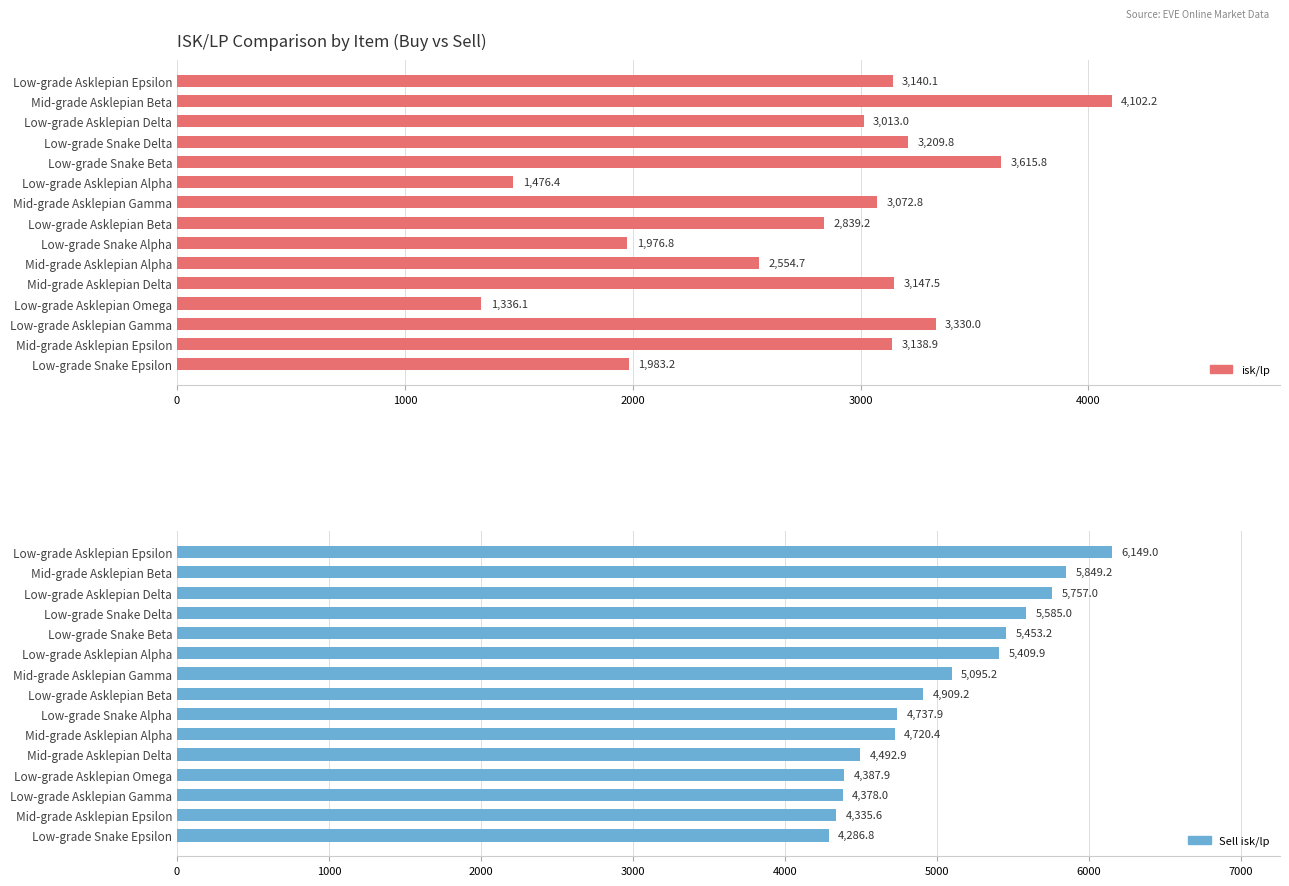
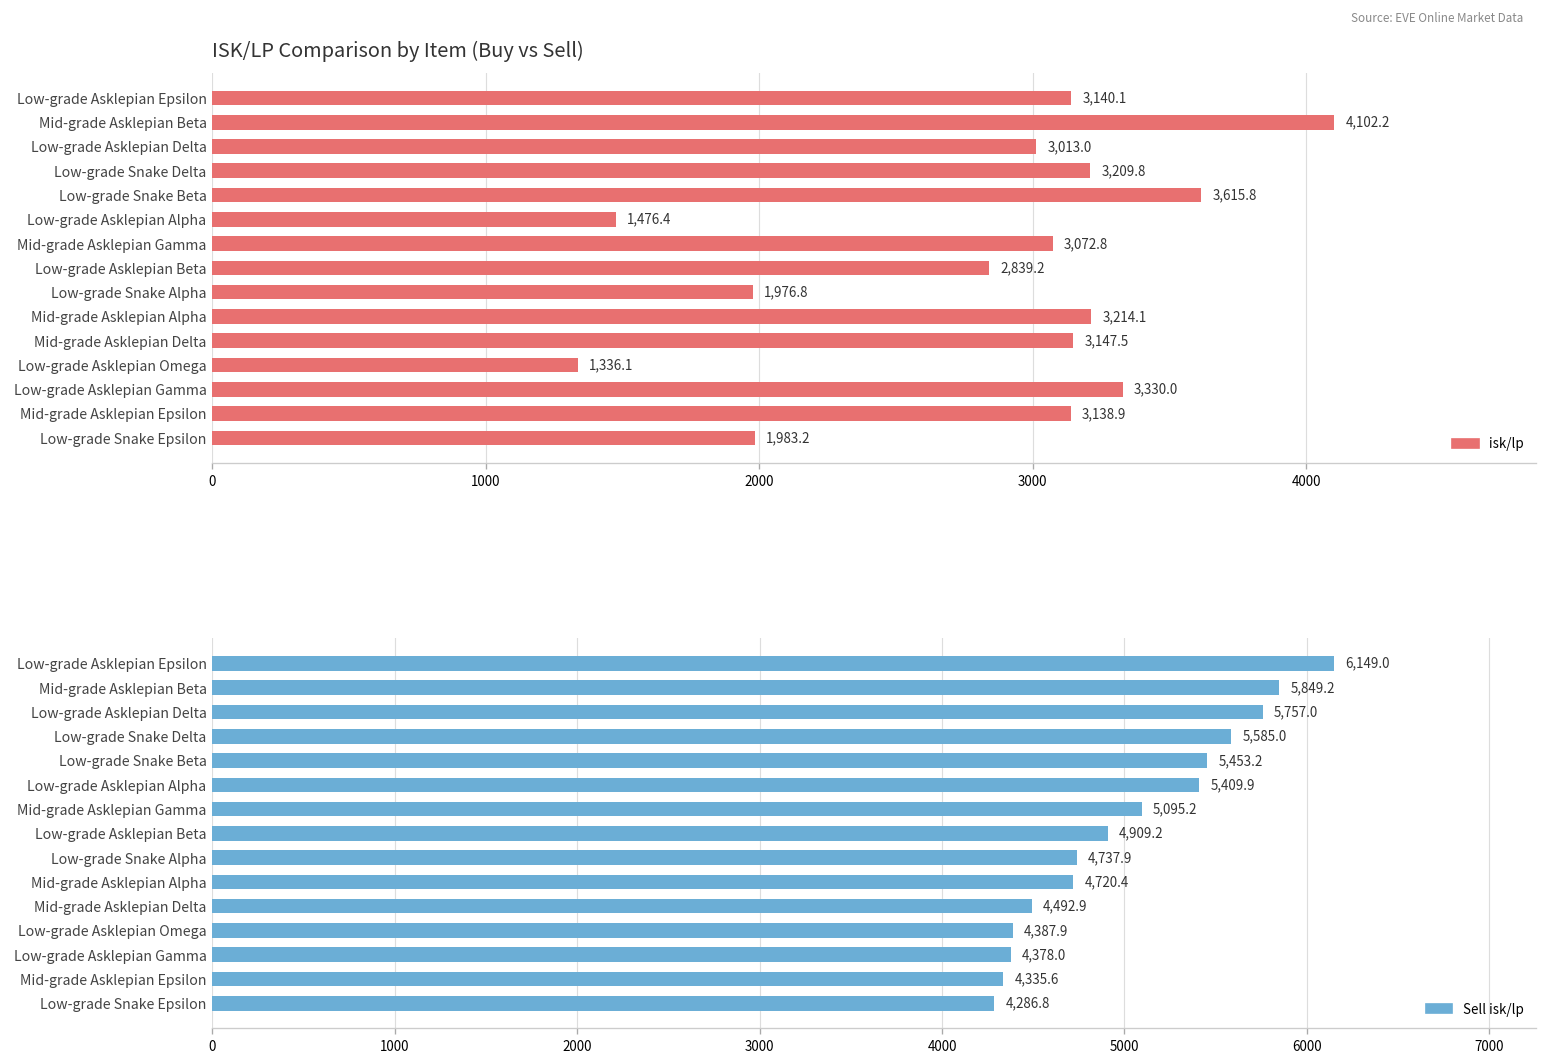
ISK/LP Comparison by Item (Buy vs Sell), Mid-grade Asklepian Alpha: 2,554.7 -> 3,214.1
